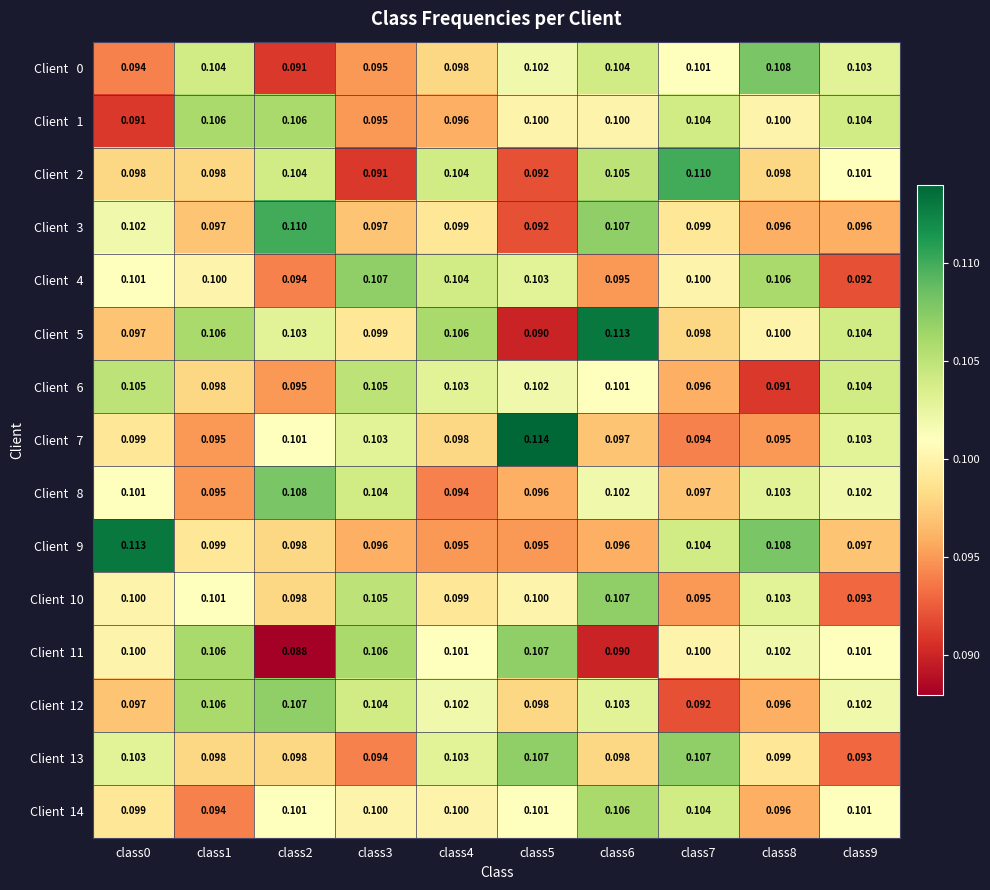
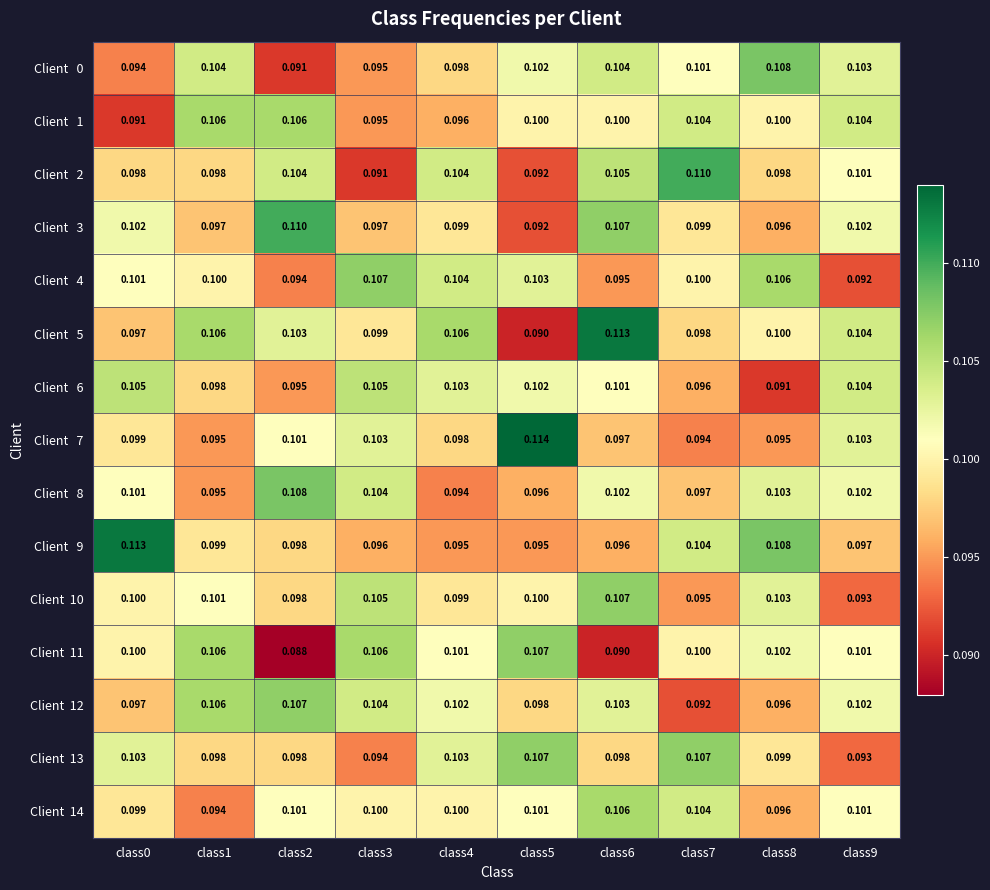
Client 3, class9: 0.096 -> 0.102
